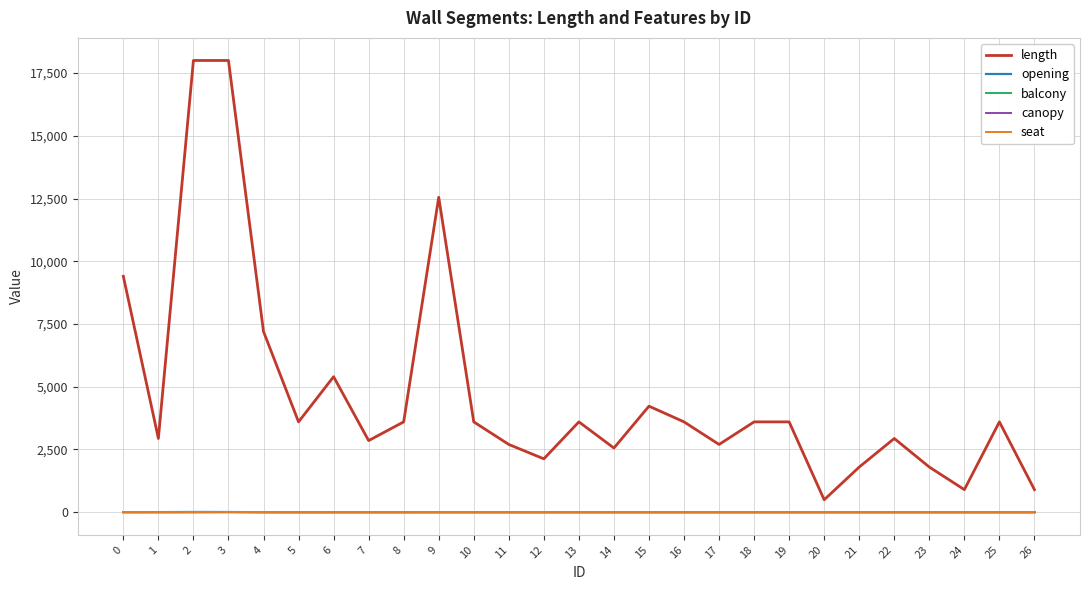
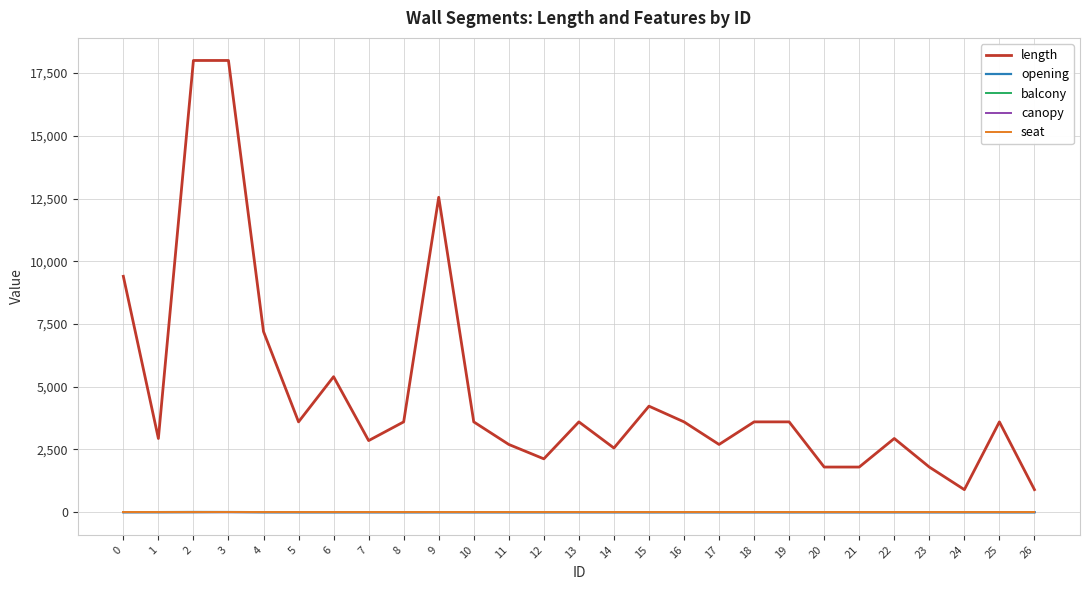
length, 20: 500 -> 1,800
